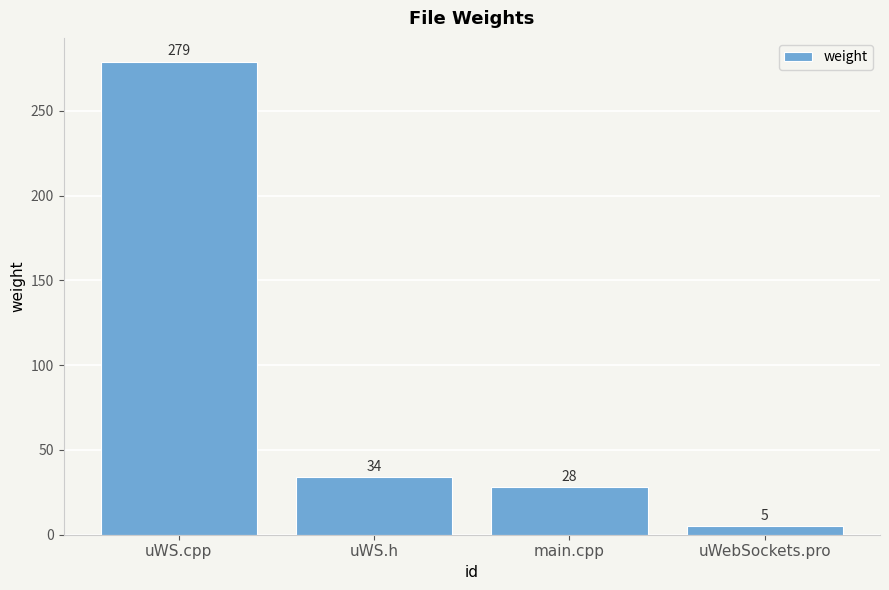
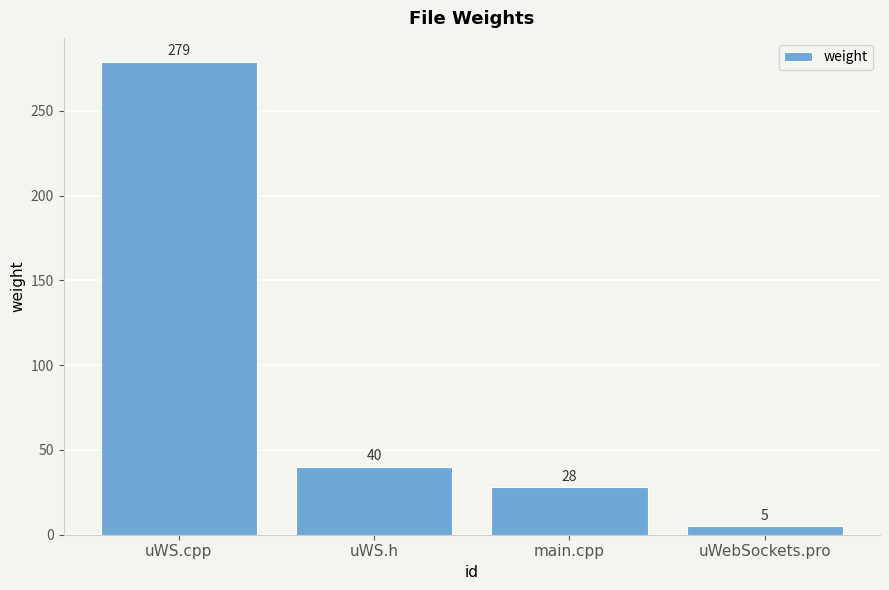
uWS.h: 34 -> 40
